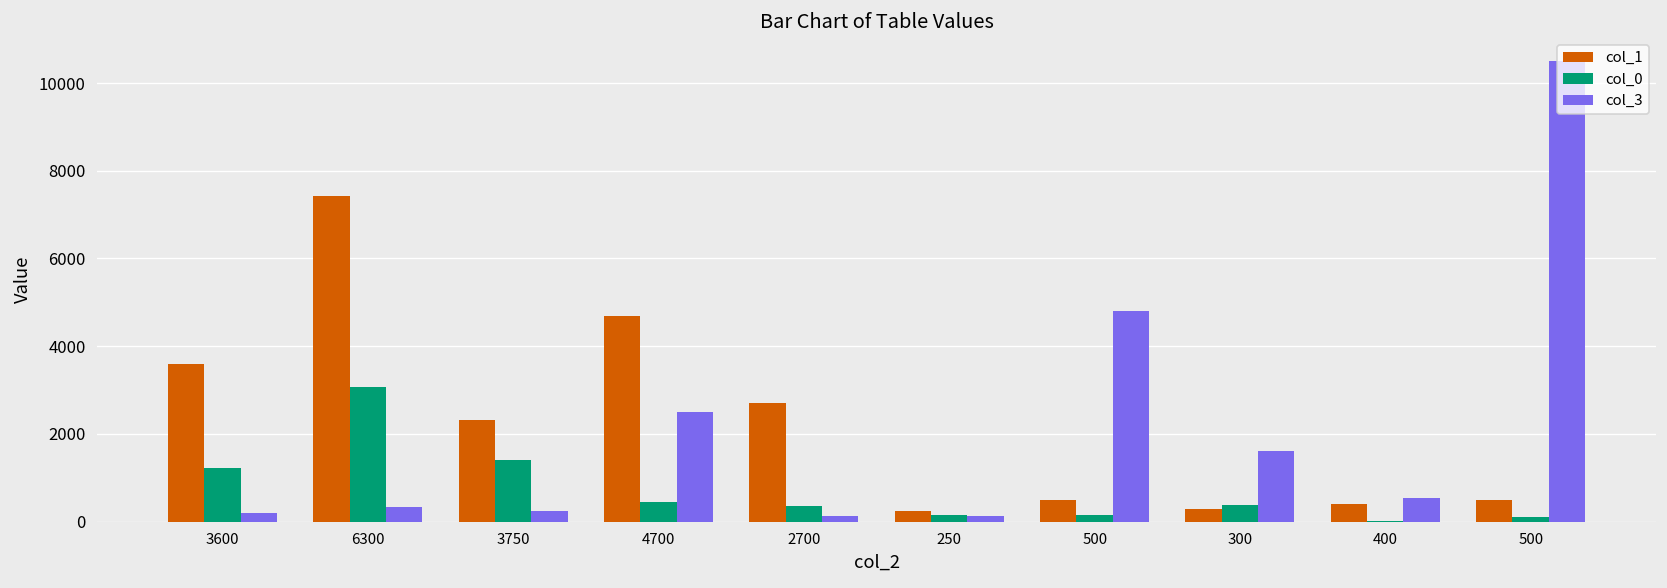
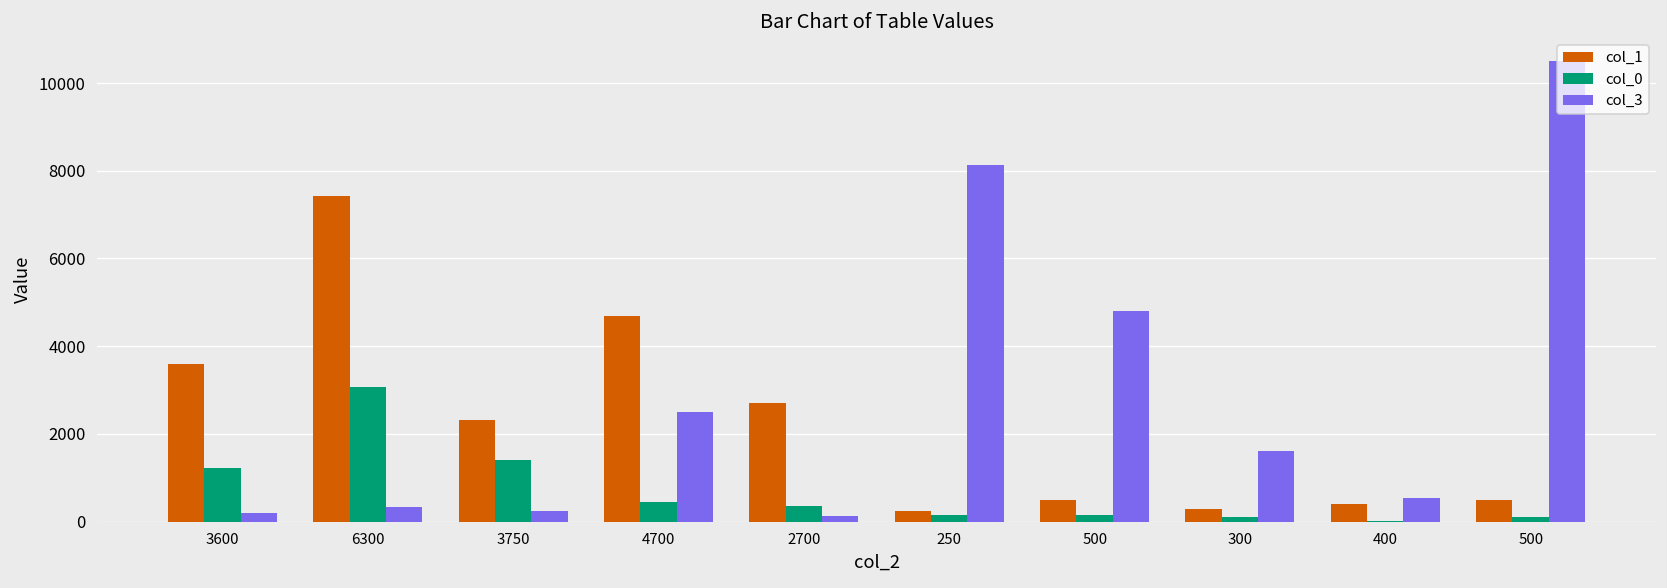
col_3, 250: 100 -> 8100
col_0, 300: 400 -> 100
